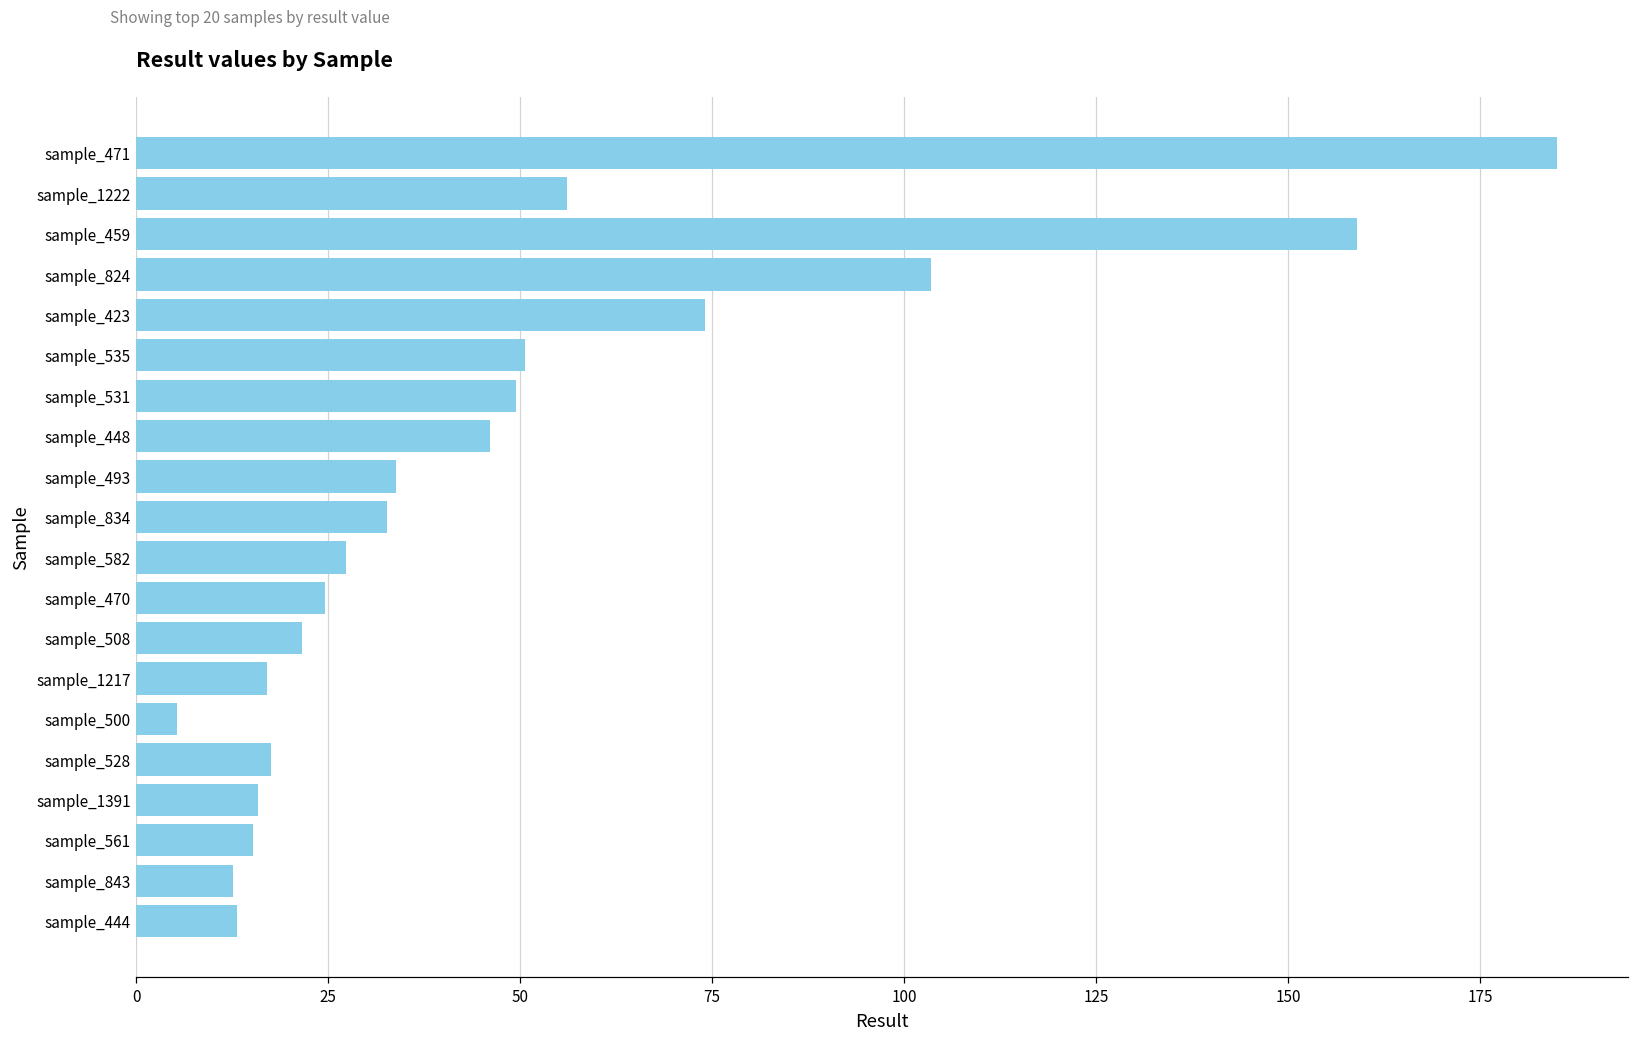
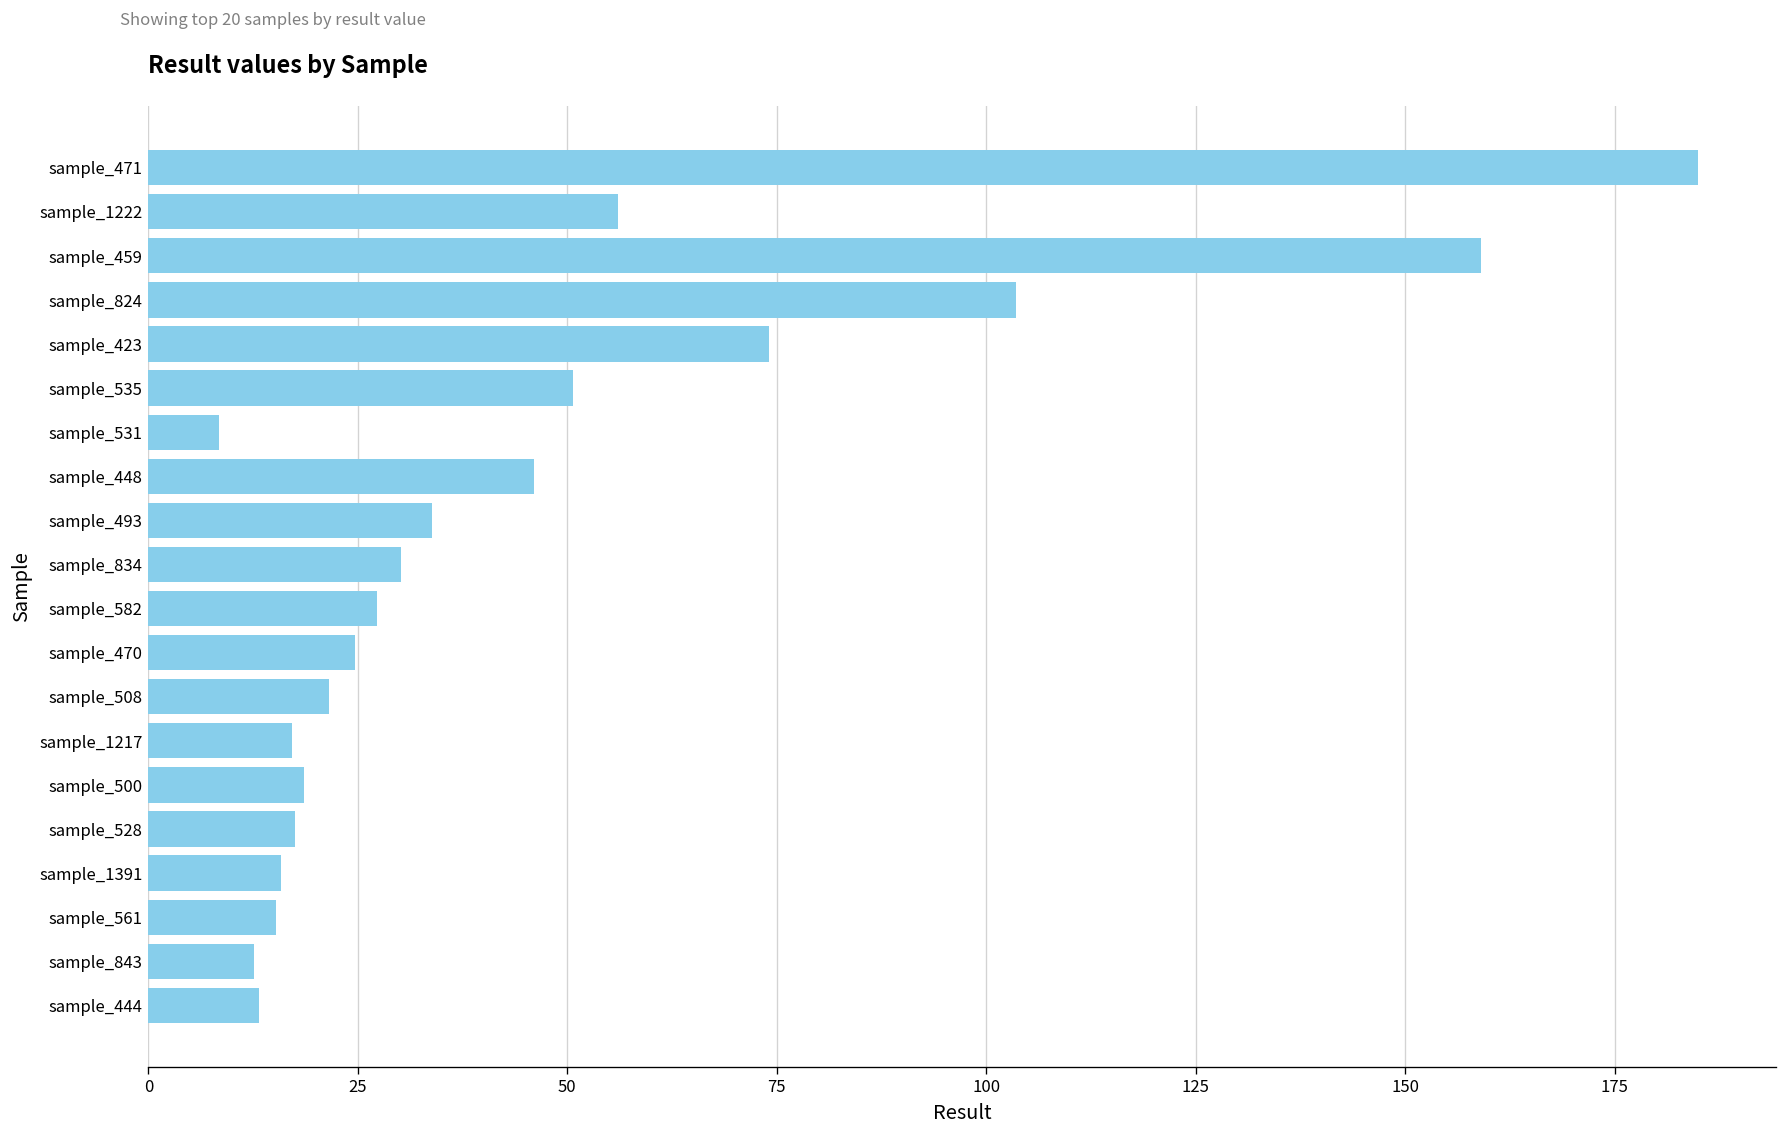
sample_531: 50 -> 8
sample_834: 33 -> 30
sample_500: 5 -> 19
